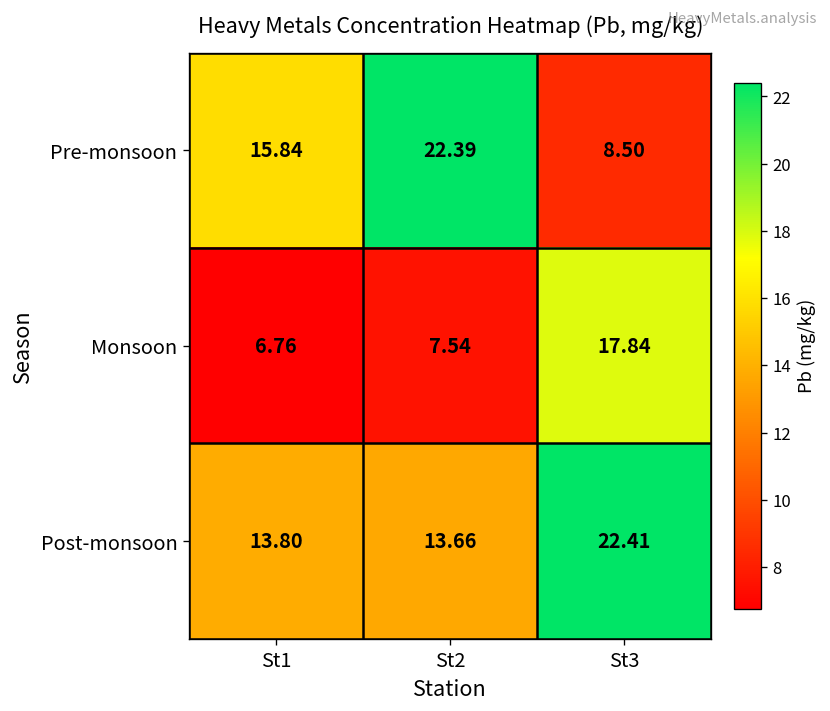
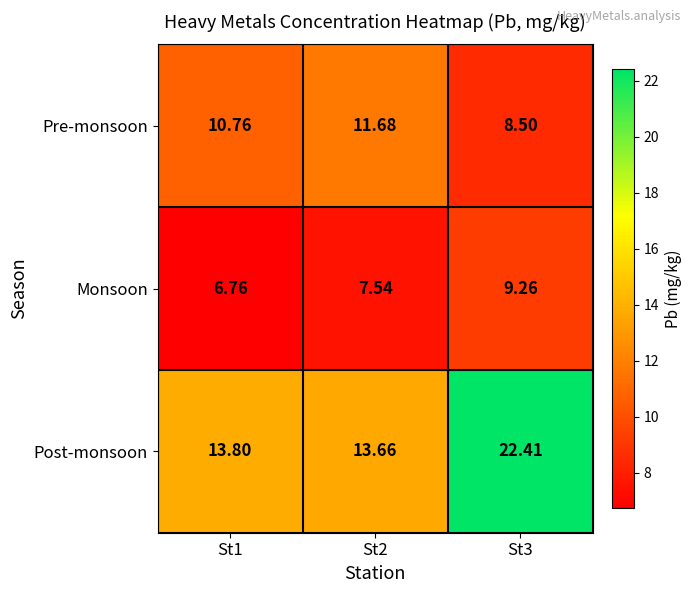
Pre-monsoon, St1: 15.84 -> 10.76
Pre-monsoon, St2: 22.39 -> 11.68
Monsoon, St3: 17.84 -> 9.26
